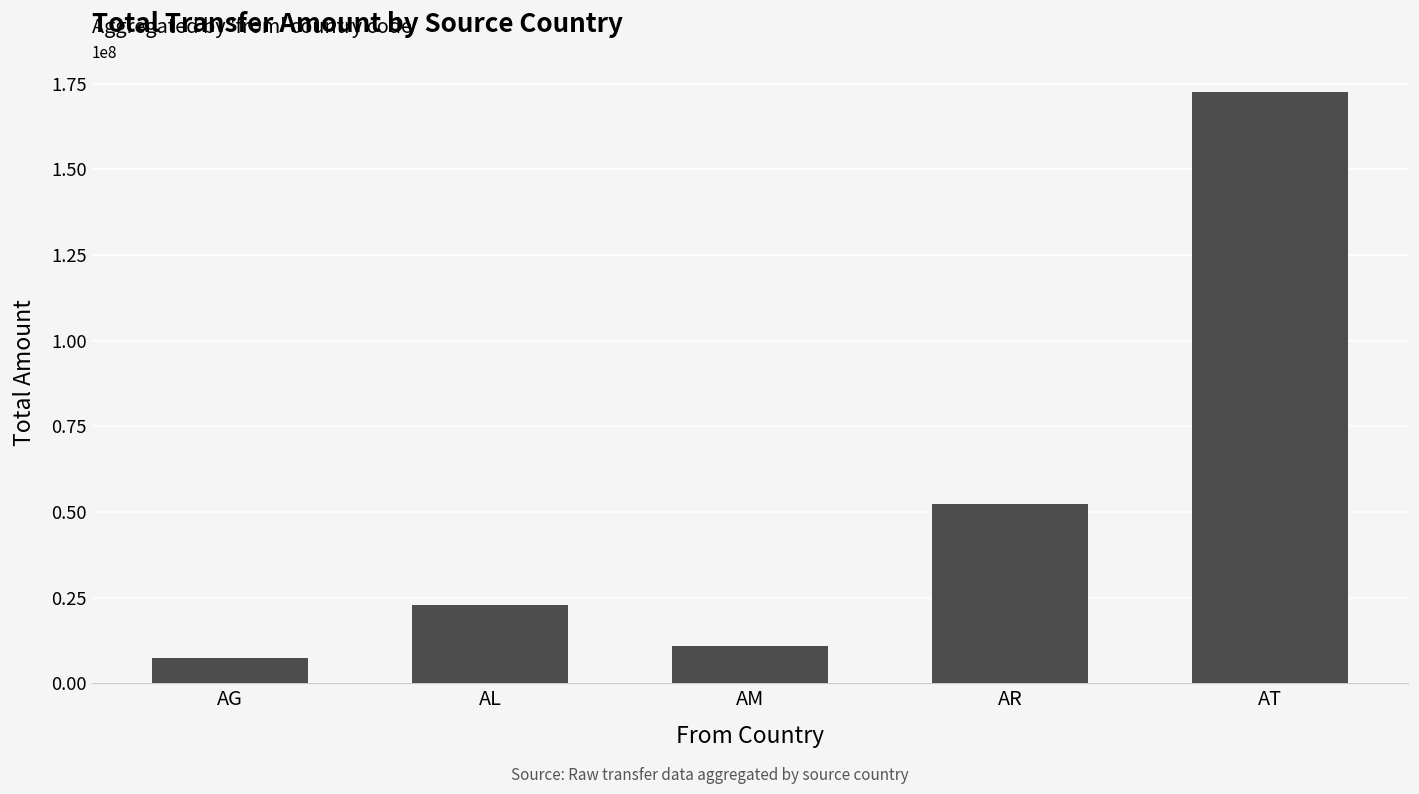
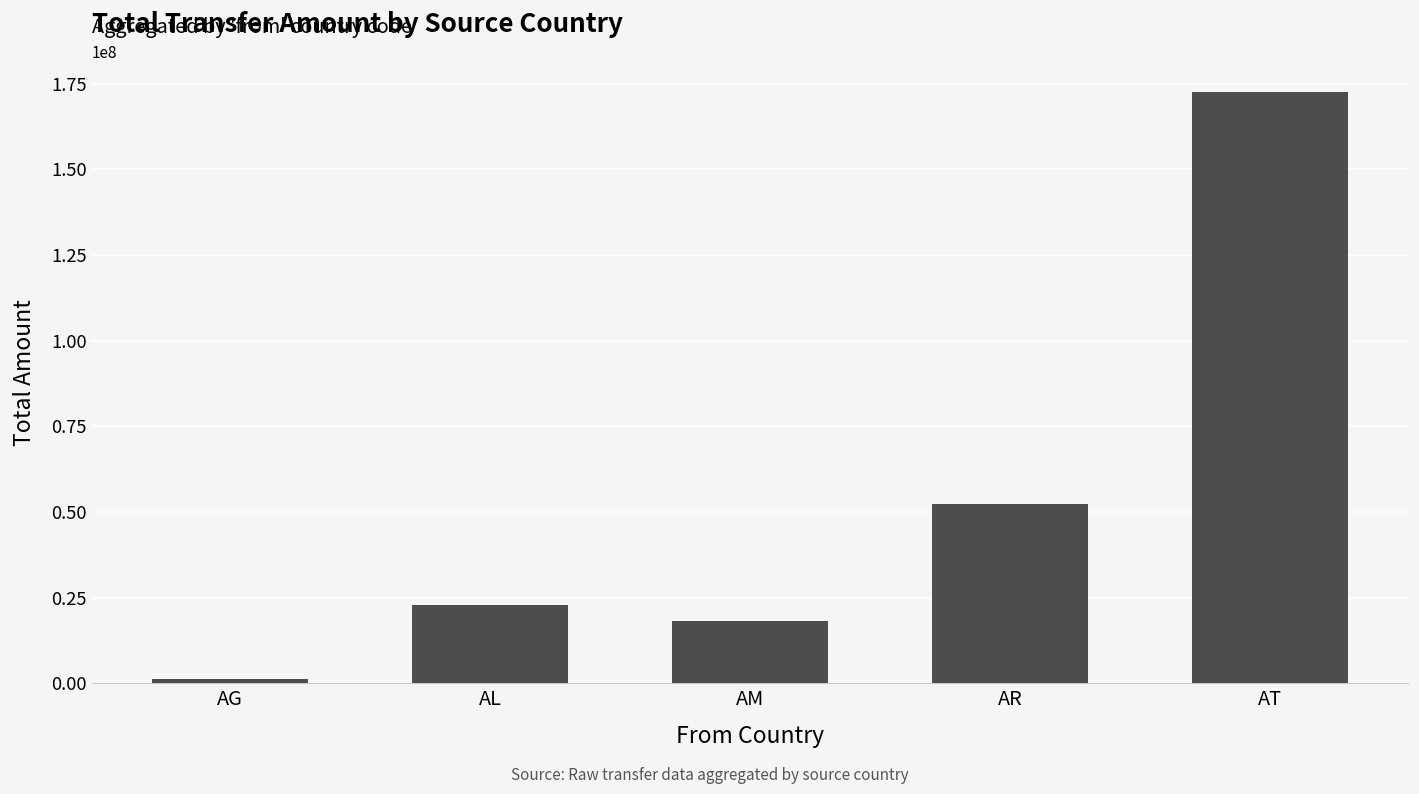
AG: 7000000 -> 1000000
AM: 11000000 -> 18000000
